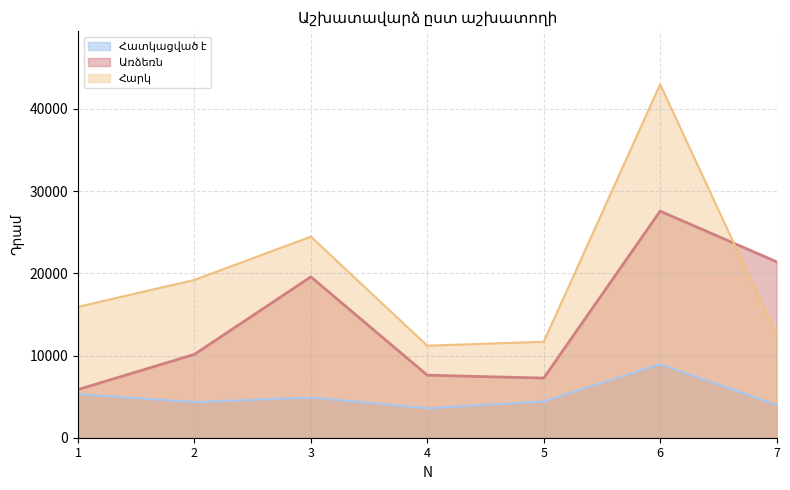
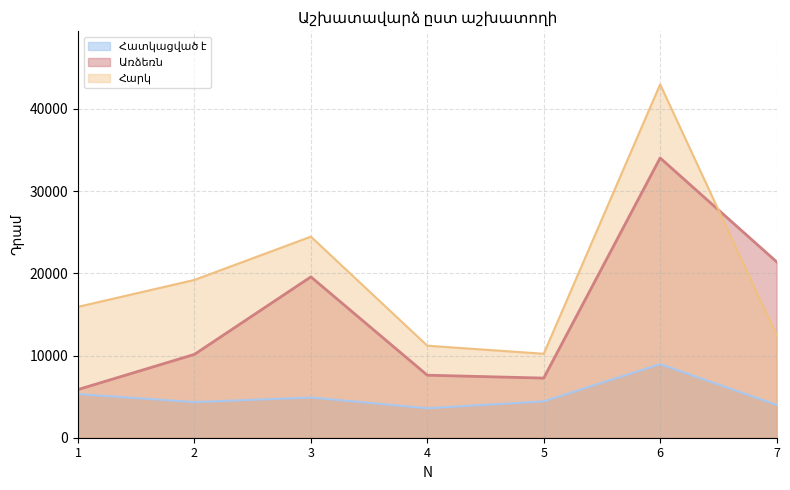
Հարկ, 5: 12000 -> 10000
Առձեռն, 6: 28000 -> 34000
